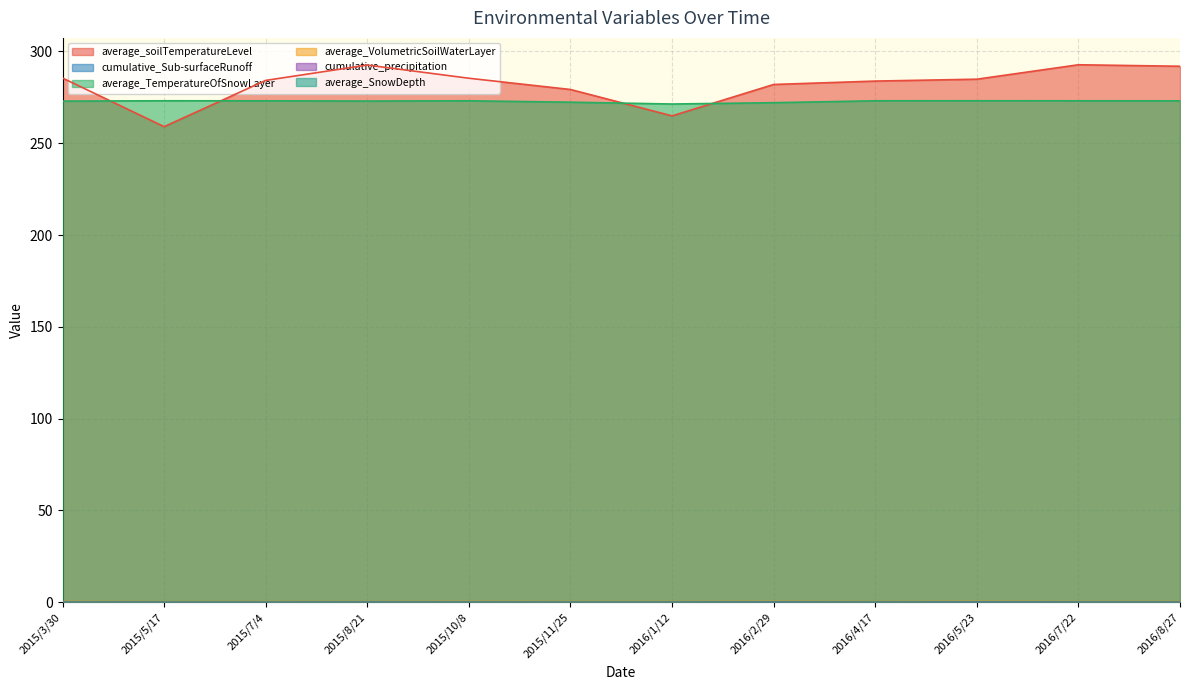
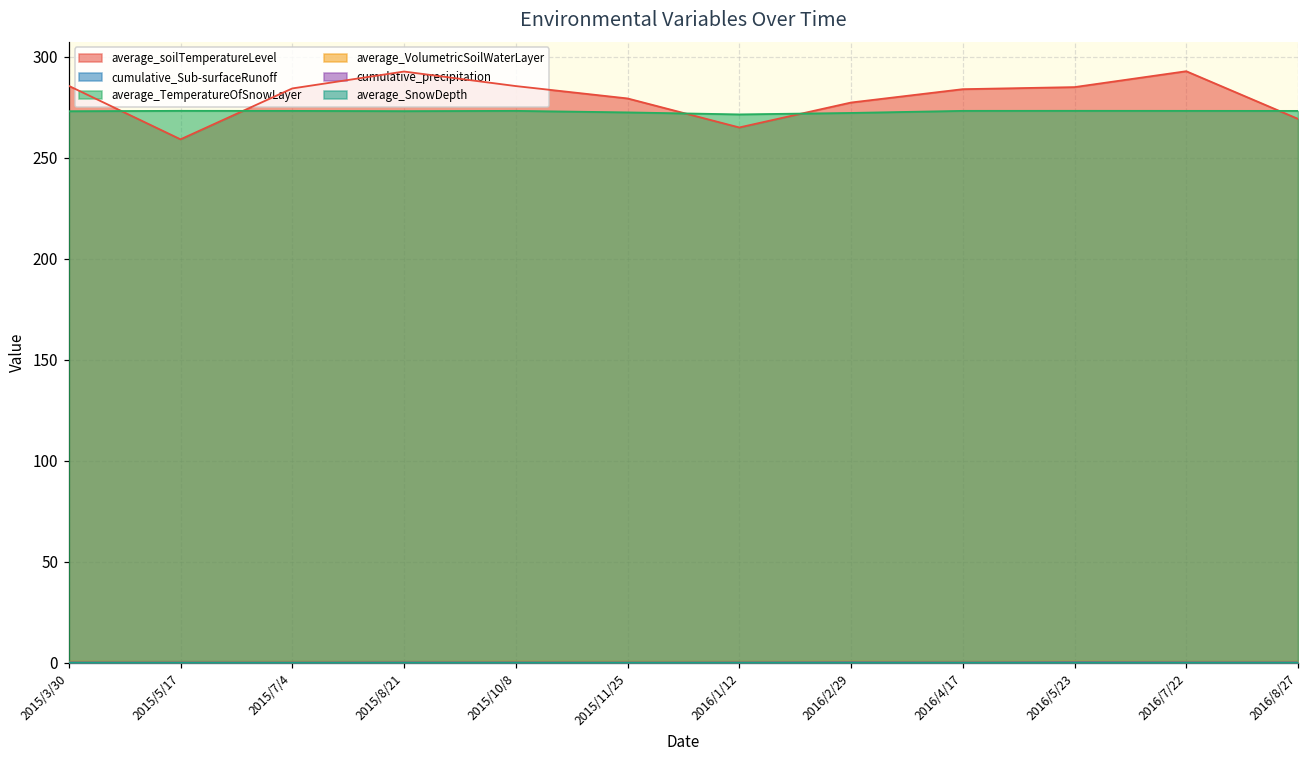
average_soilTemperatureLevel, 2016/2/29: 282 -> 277
average_soilTemperatureLevel, 2016/8/27: 292 -> 269
